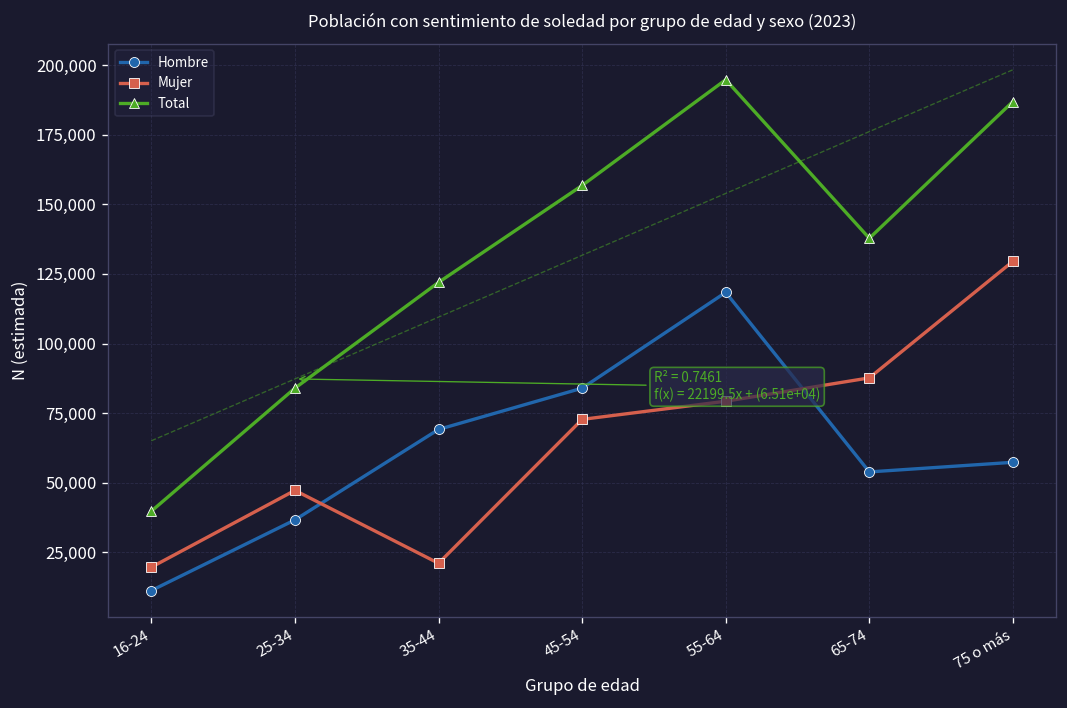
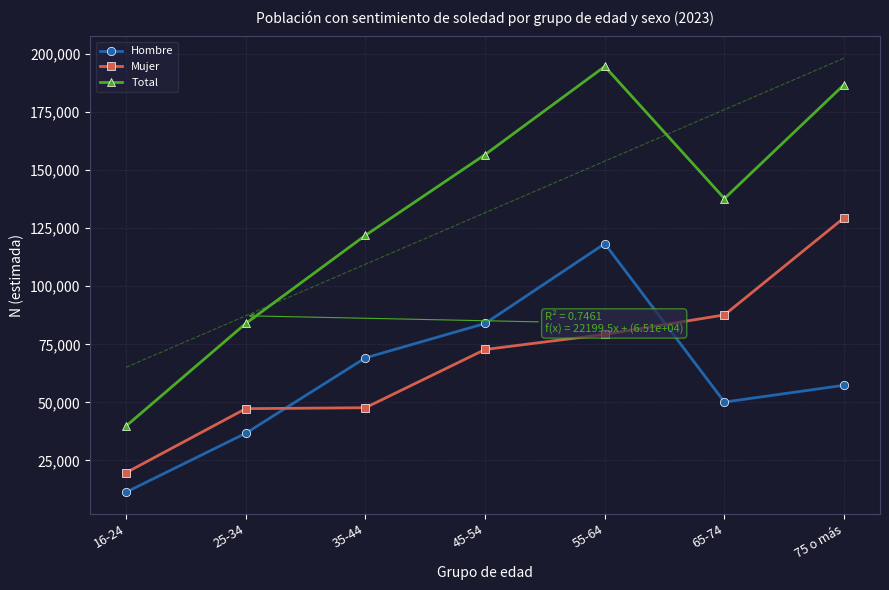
Mujer, 35-44: 21,000 -> 48,000
Hombre, 65-74: 54,000 -> 50,000
